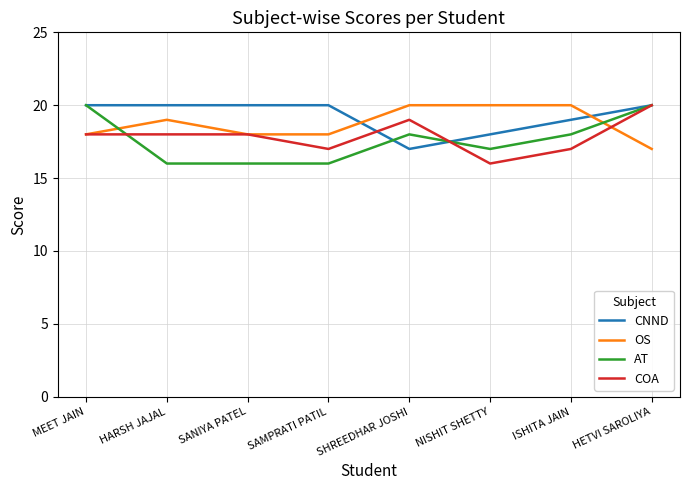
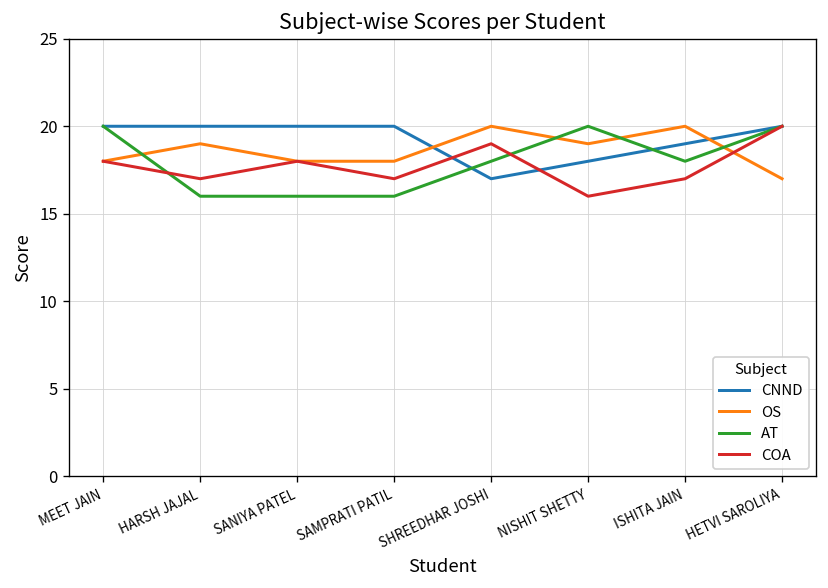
COA, HARSH JAJAL: 18 -> 17
OS, NISHIT SHETTY: 20 -> 19
AT, NISHIT SHETTY: 17 -> 20
